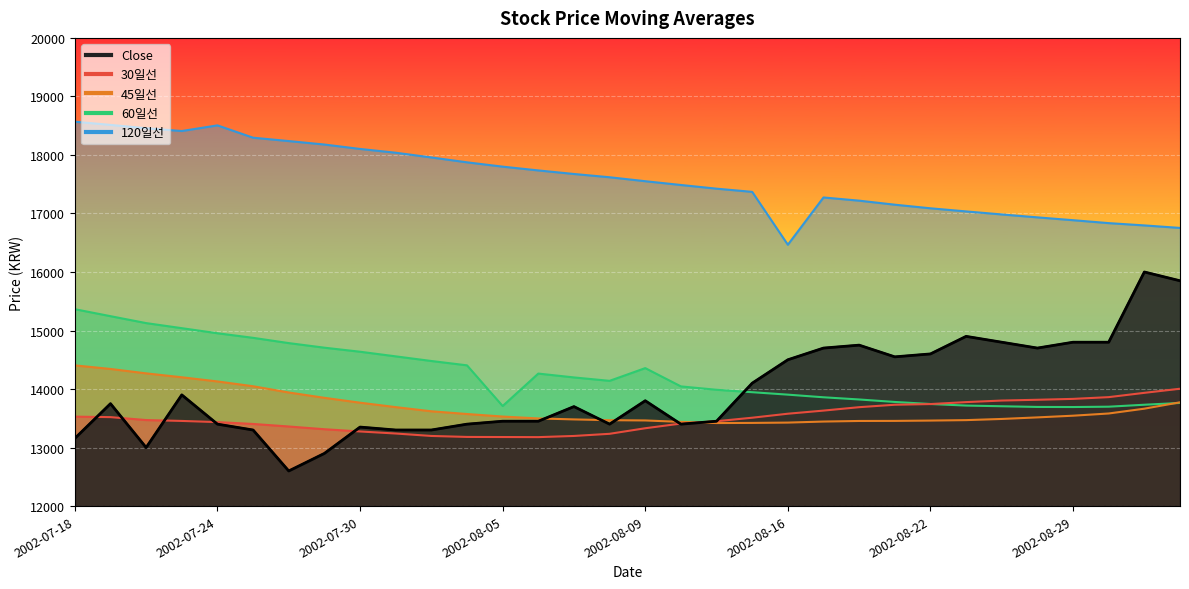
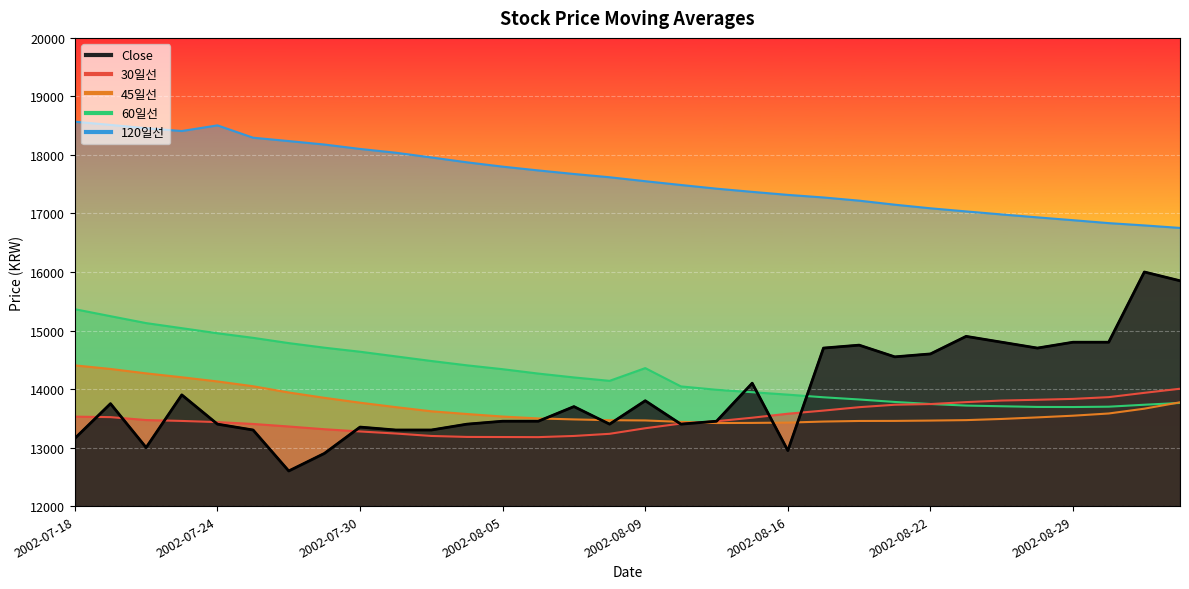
60일선, 2002-08-05: 13700 -> 14300
120일선, 2002-08-16: 16500 -> 17300
Close, 2002-08-16: 14500 -> 12900
